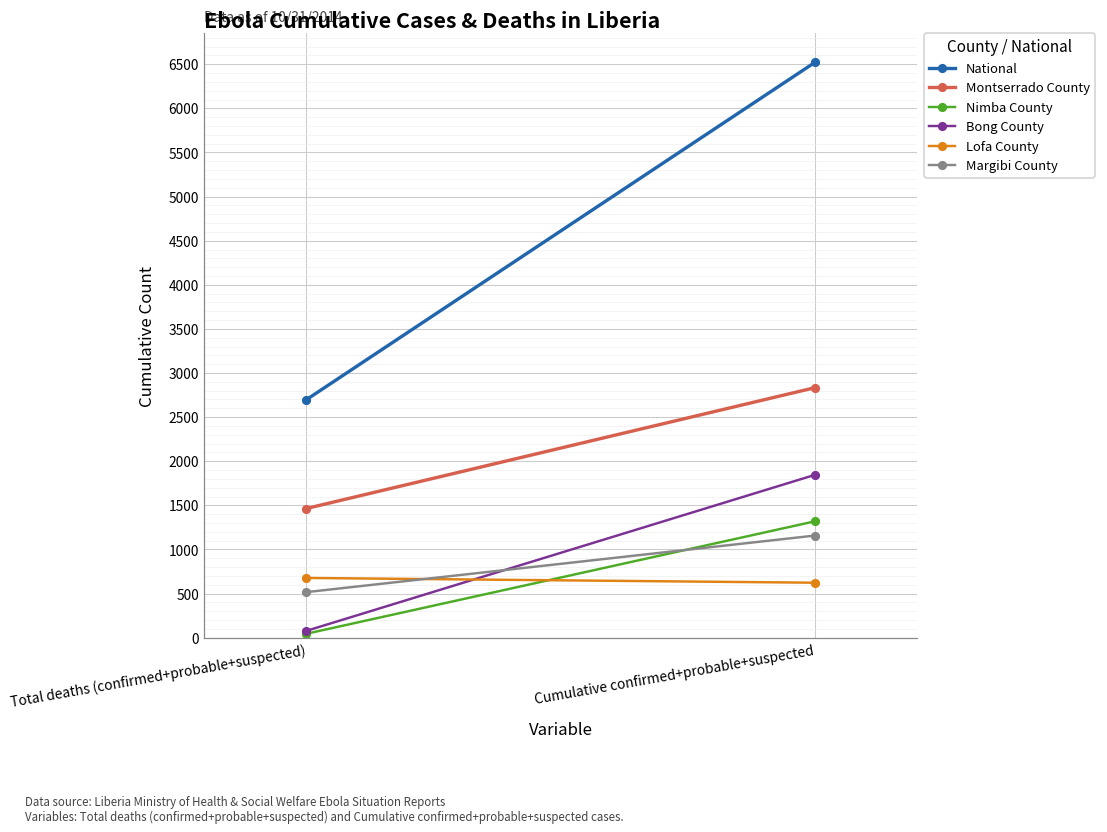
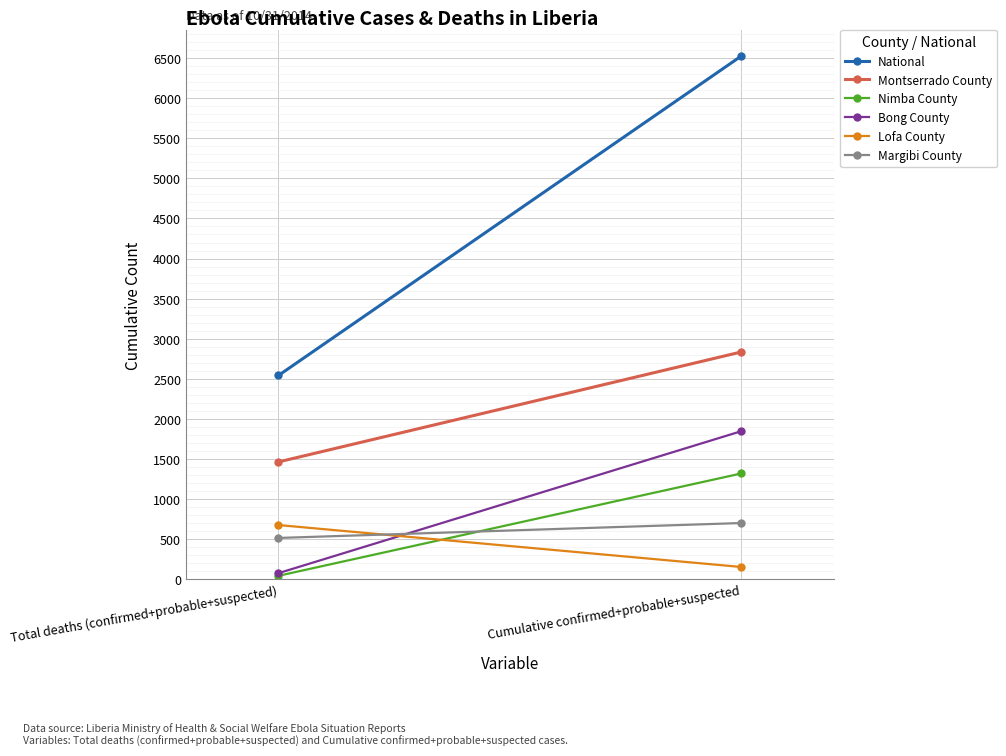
National, Total deaths (confirmed+probable+suspected): 2700 -> 2500
Lofa County, Cumulative confirmed+probable+suspected: 600 -> 200
Margibi County, Cumulative confirmed+probable+suspected: 1200 -> 700
